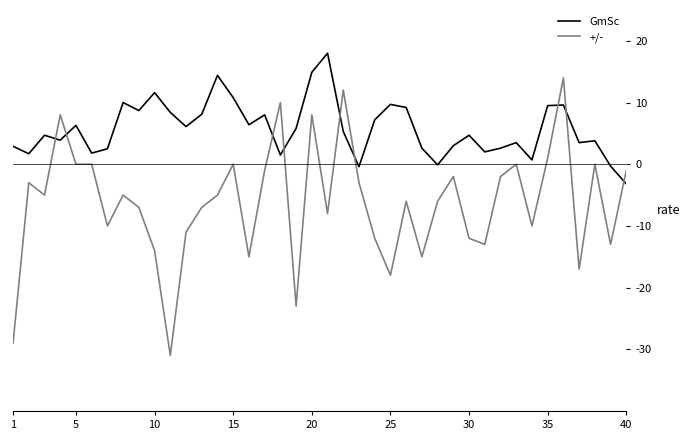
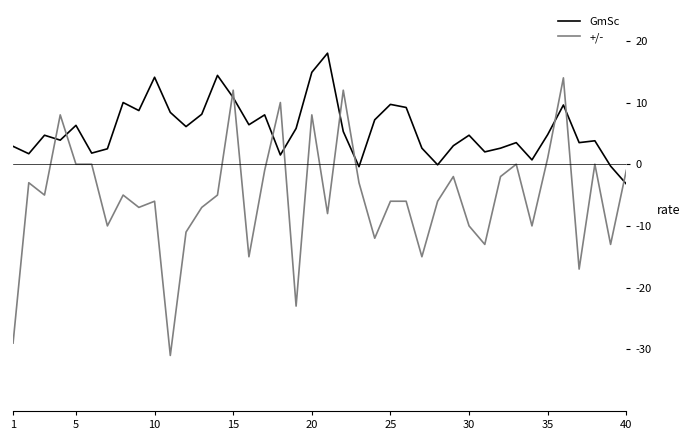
GmSc, 10: 12 -> 14
+/-, 10: -14 -> -6
+/-, 15: 0 -> 12
+/-, 25: -18 -> -6
+/-, 30: -12 -> -10
GmSc, 35: 10 -> 5
